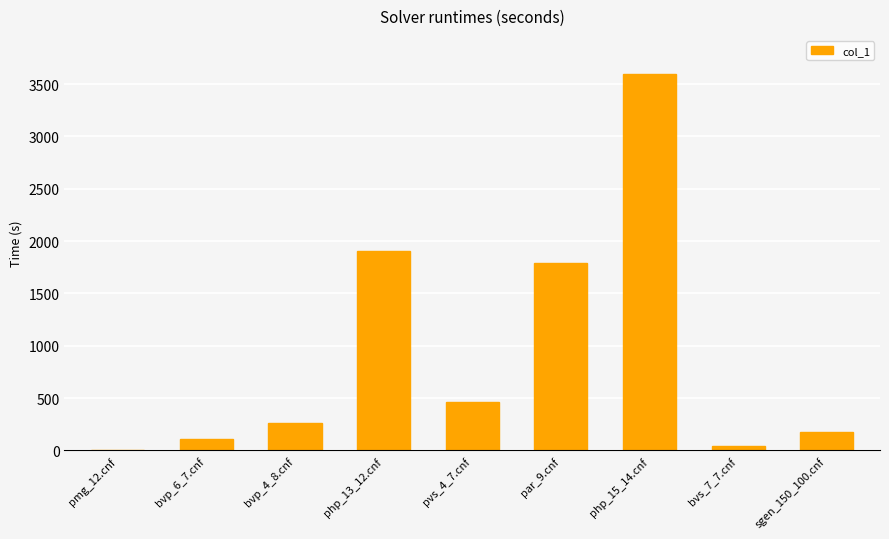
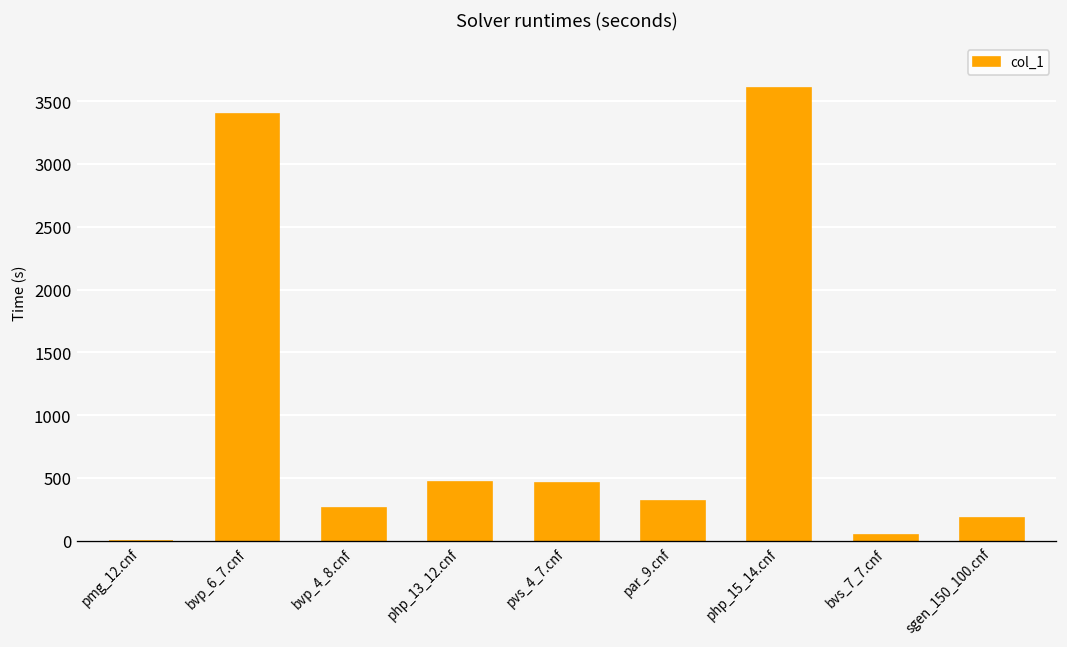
bvp_6_7.cnf: 110 -> 3400
php_13_12.cnf: 1900 -> 470
par_9.cnf: 1790 -> 310
